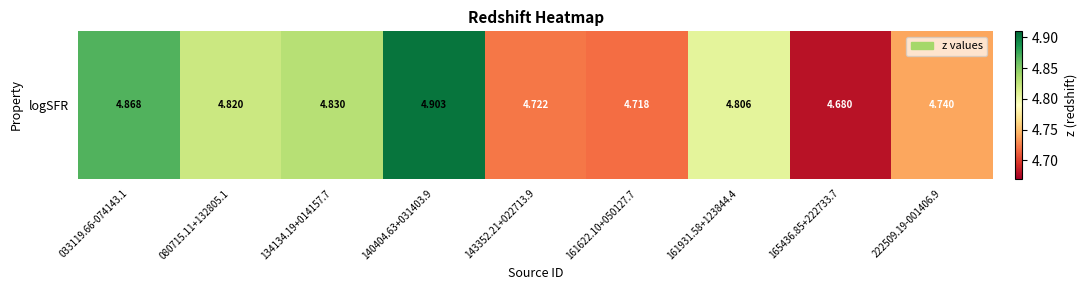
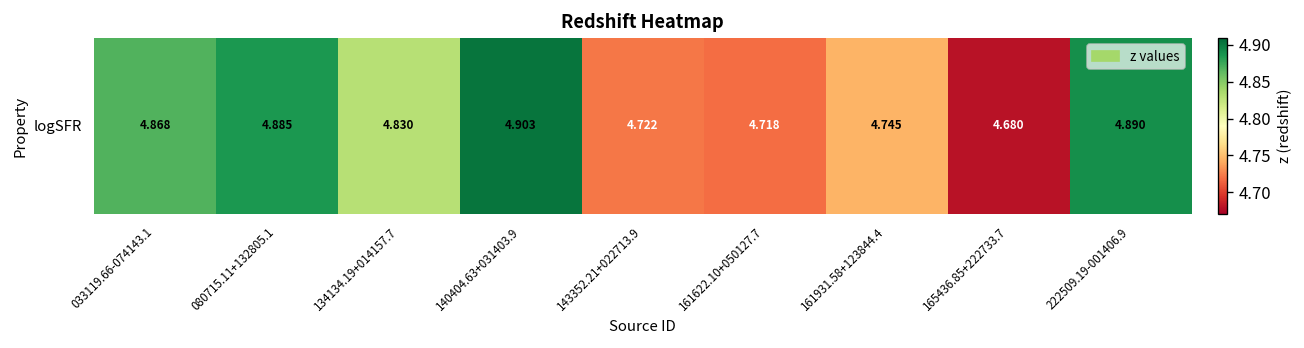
logSFR, 080715.11+132805.1: 4.820 -> 4.885
logSFR, 161931.58+123844.4: 4.806 -> 4.745
logSFR, 222509.19-001406.9: 4.740 -> 4.890
